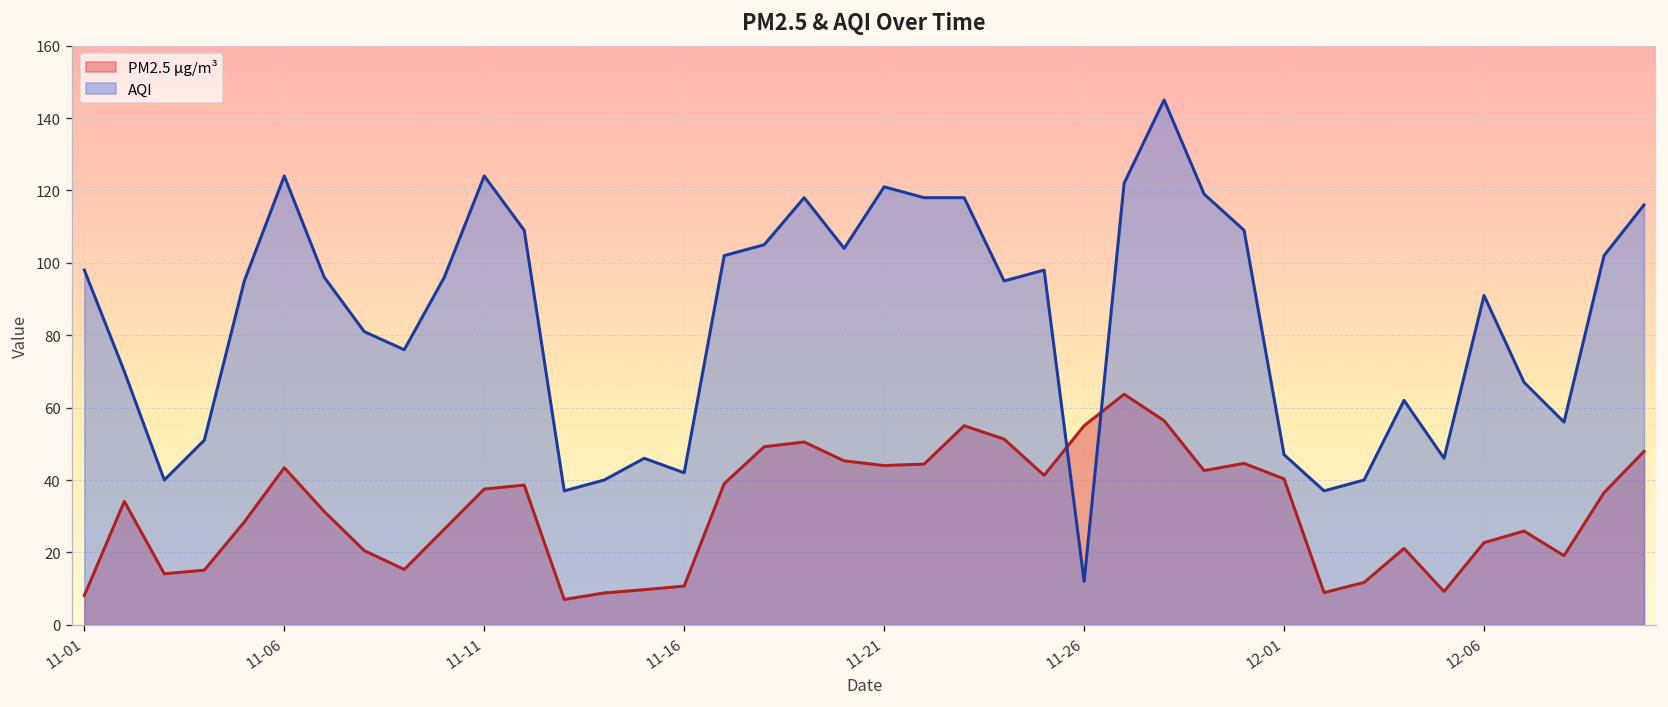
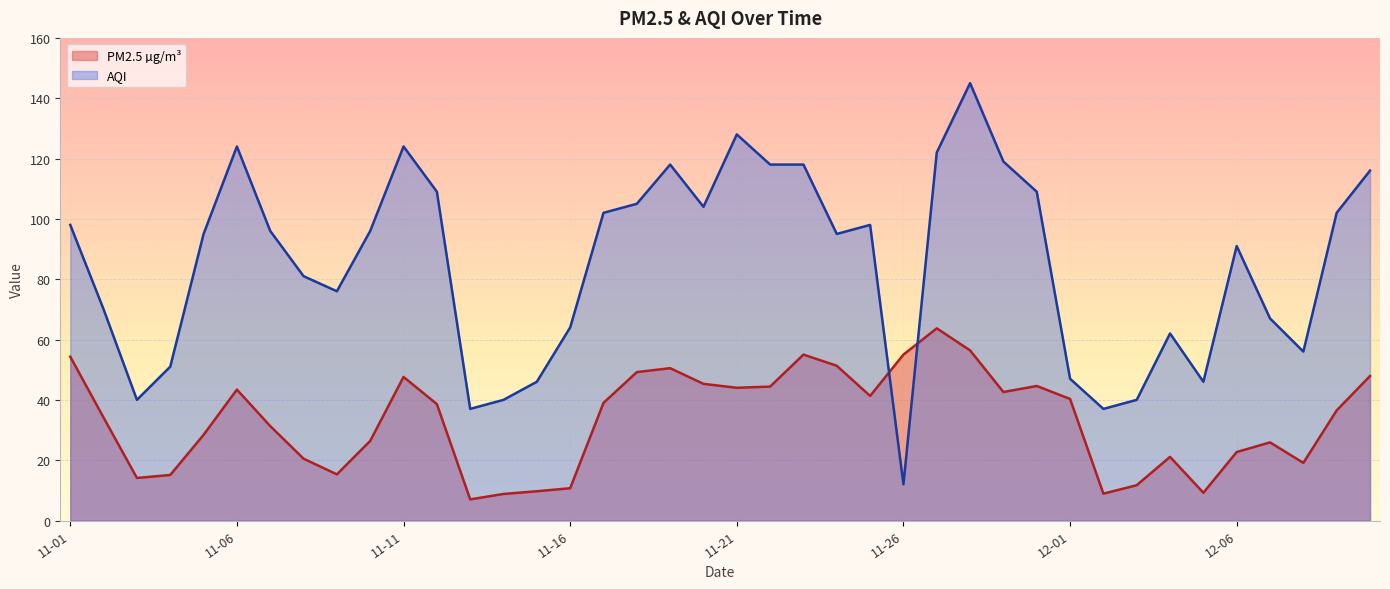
PM2.5 µg/m³, 11-01: 8 -> 54
PM2.5 µg/m³, 11-11: 38 -> 48
AQI, 11-16: 42 -> 64
AQI, 11-21: 121 -> 128
